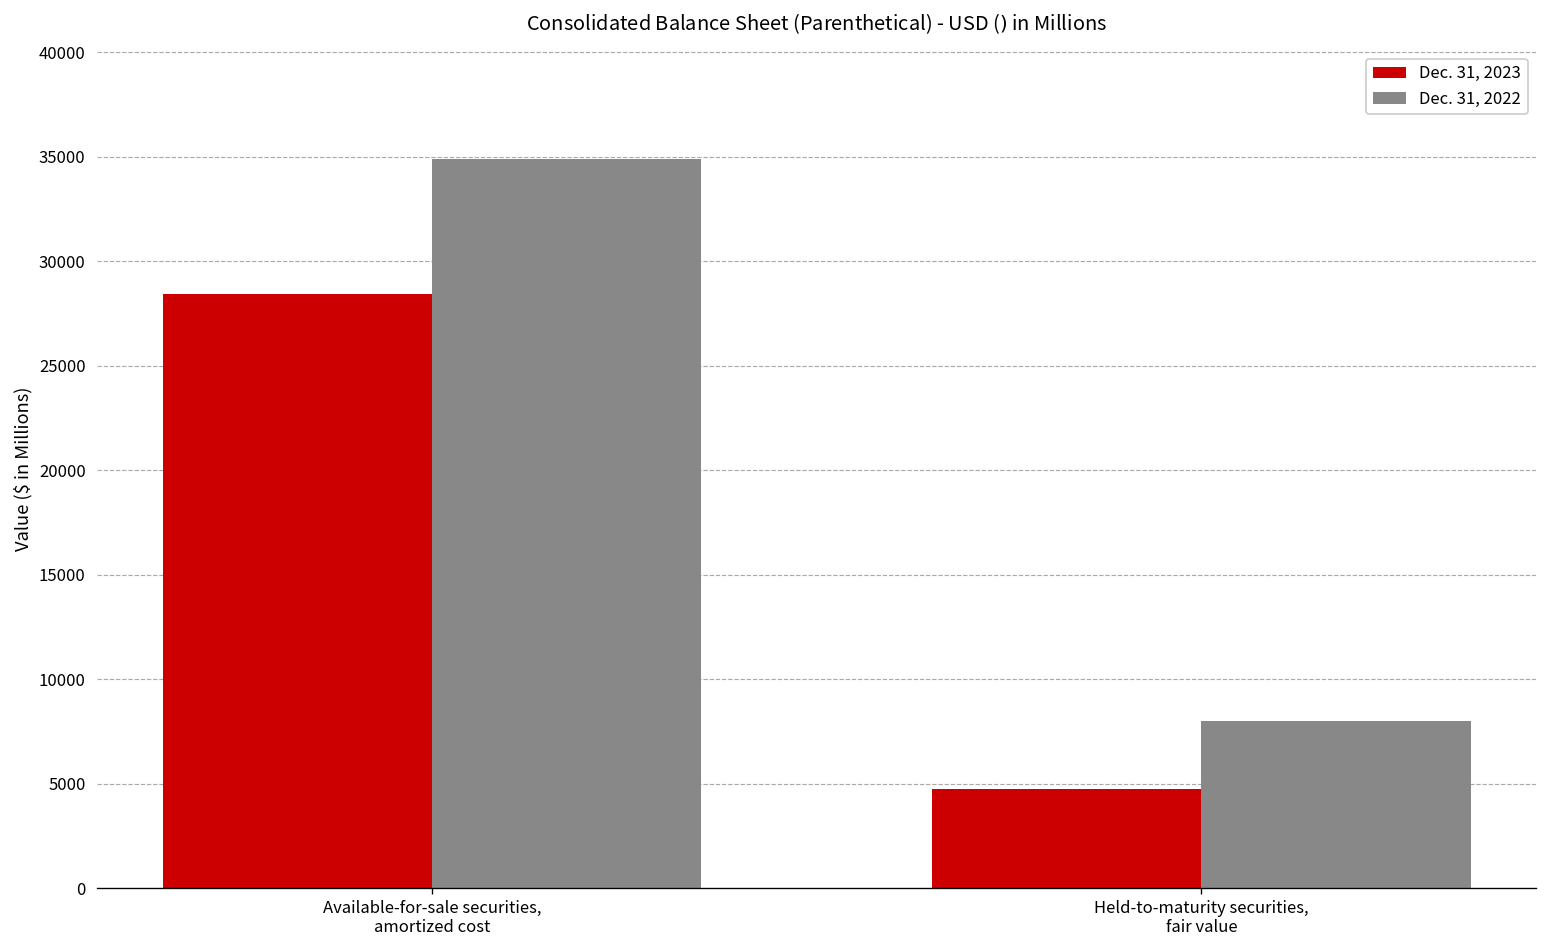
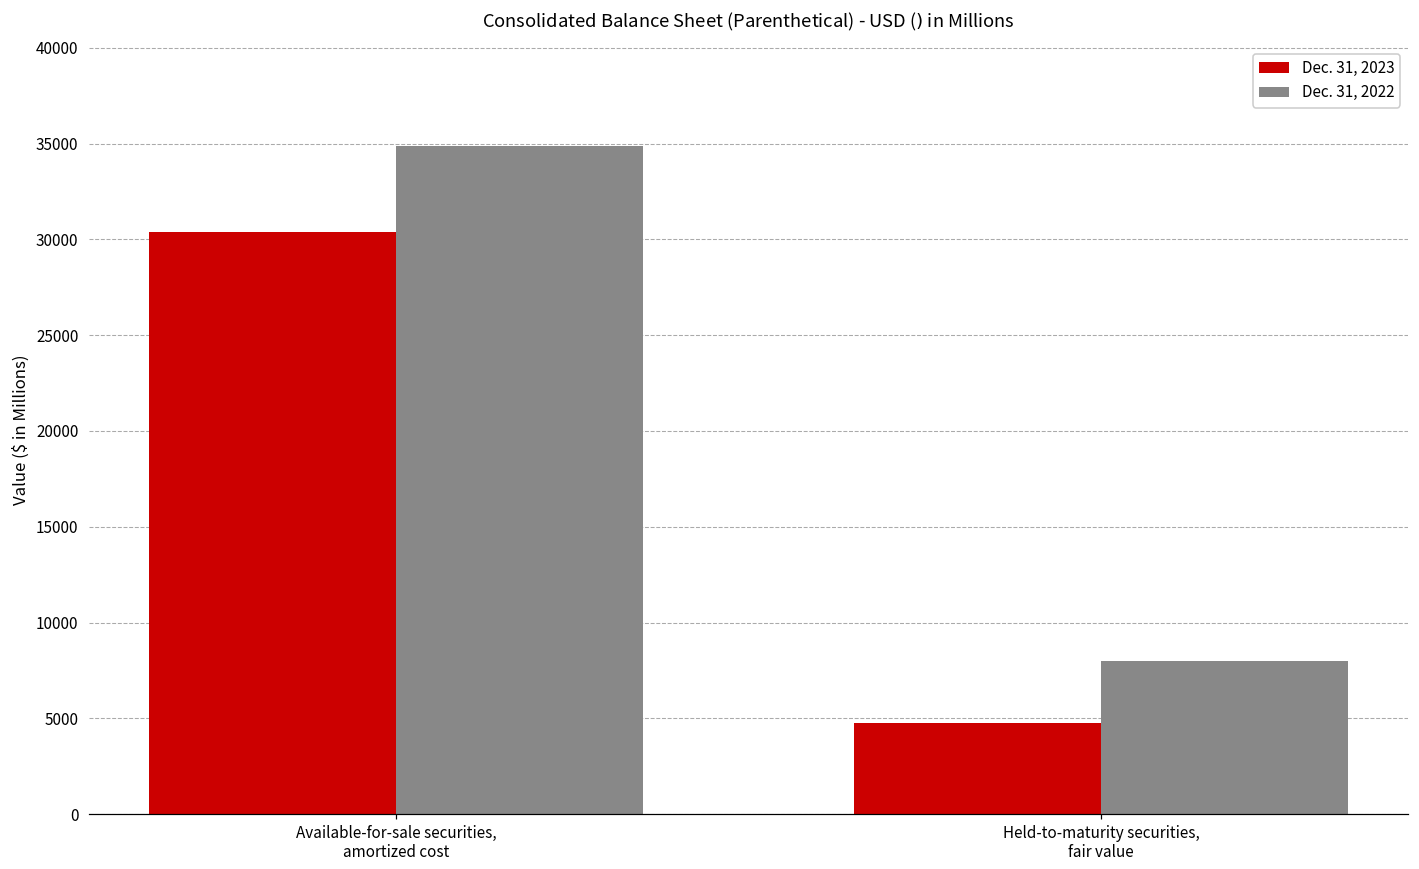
Dec. 31, 2023, Available-for-sale securities, amortized cost: 28400 -> 30400
